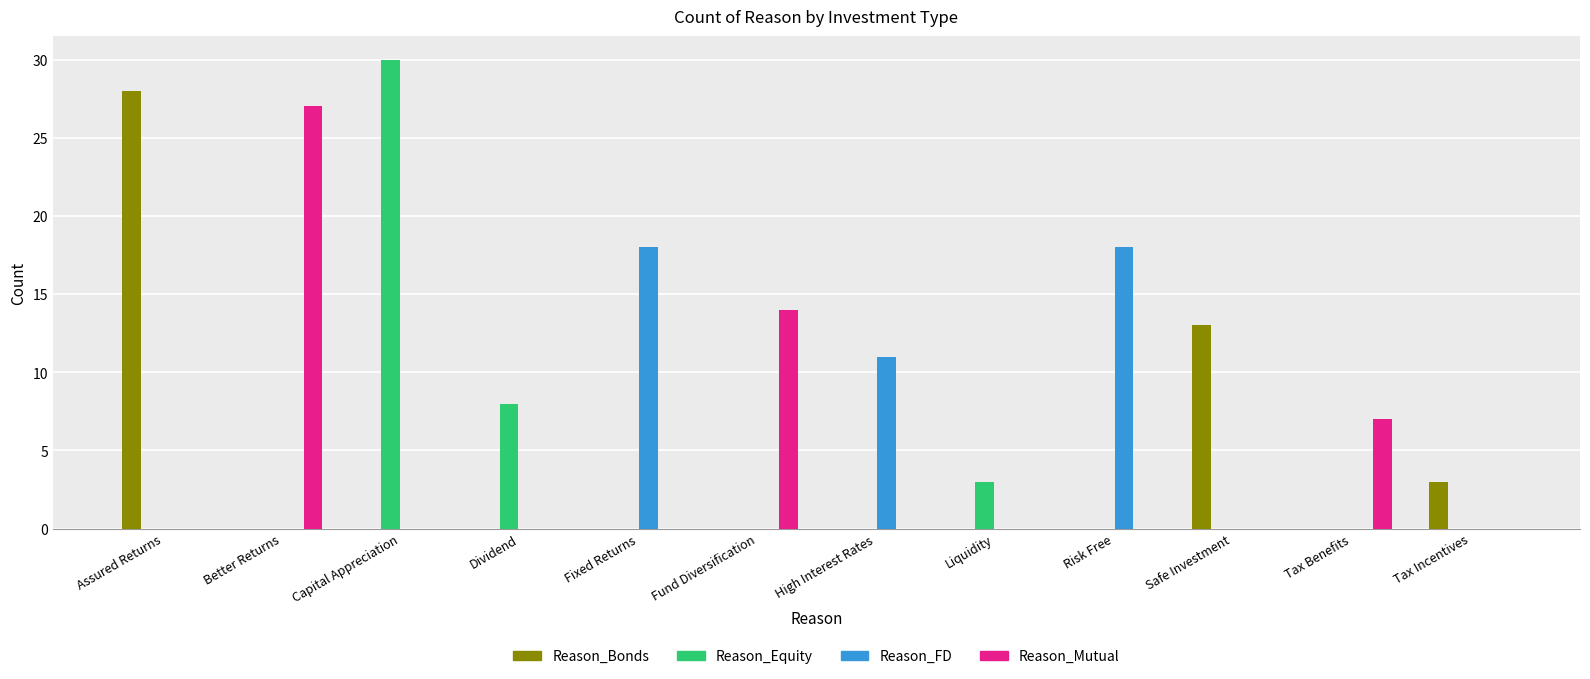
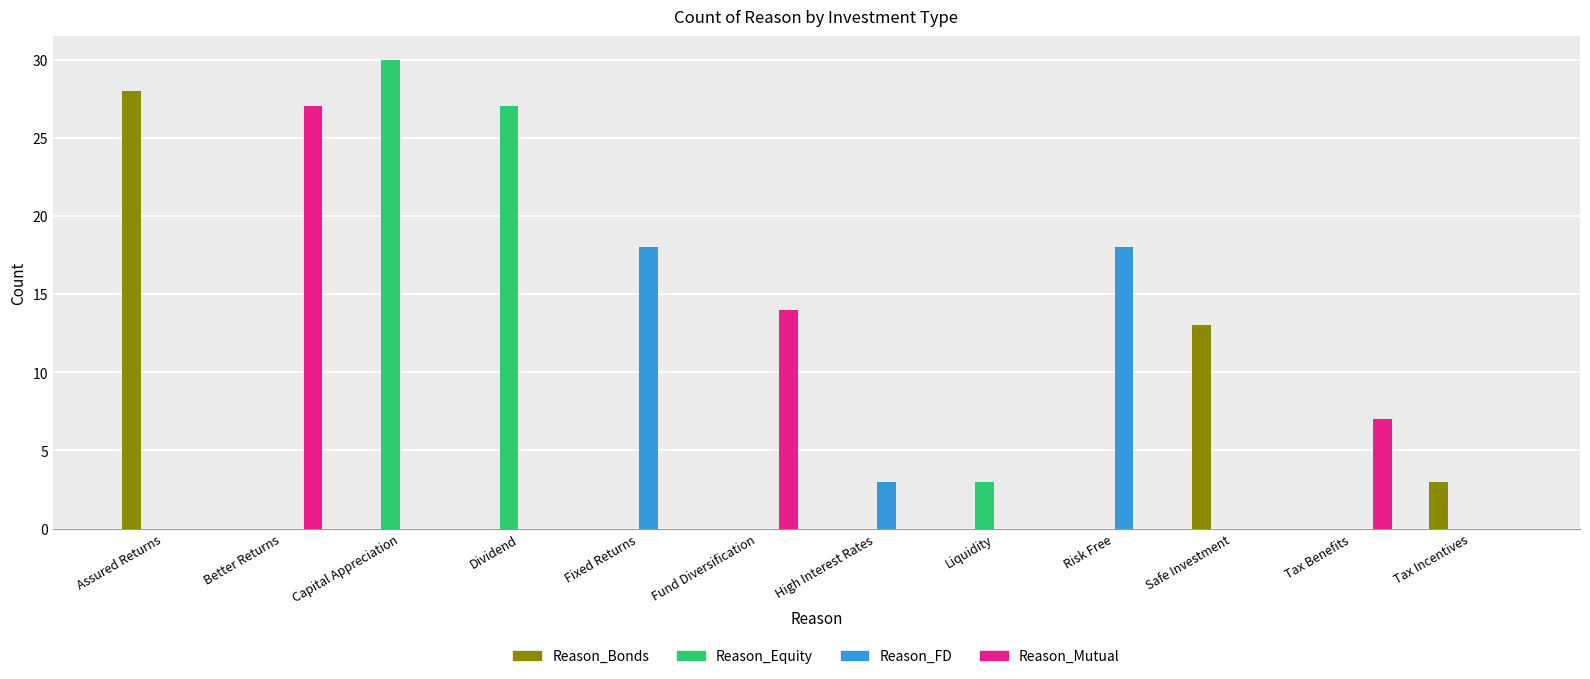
Reason_Equity, Dividend: 8 -> 27
Reason_FD, High Interest Rates: 11 -> 3
